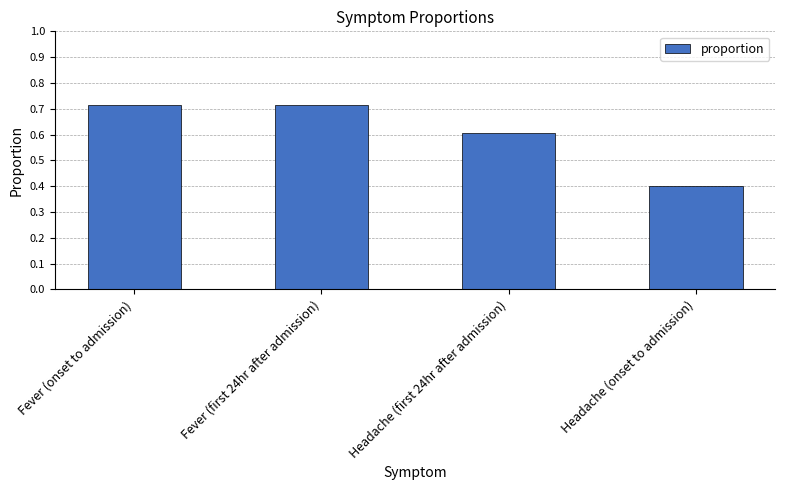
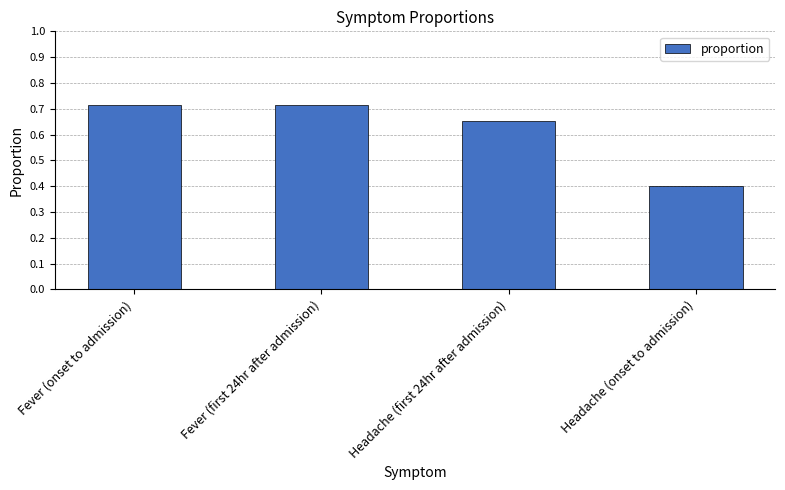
Headache (first 24hr after admission): 0.61 -> 0.65
